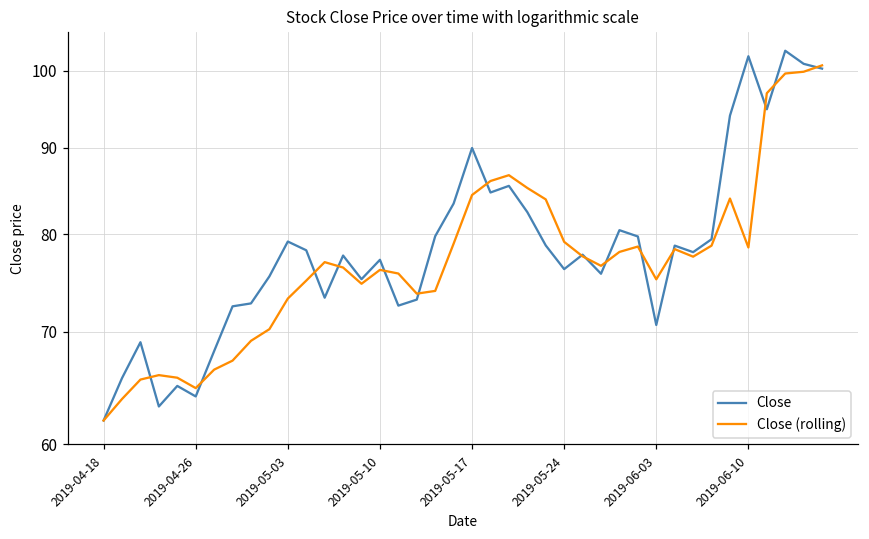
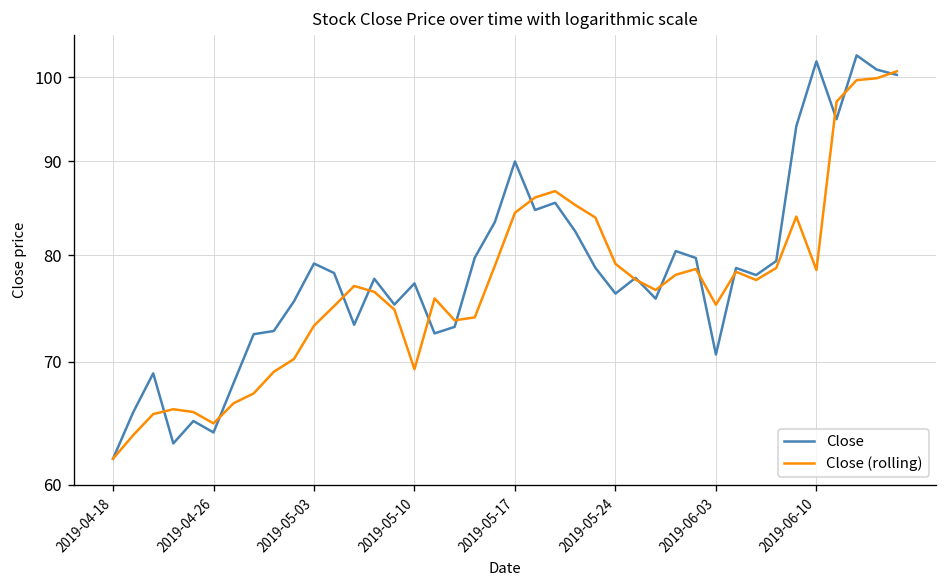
Close (rolling), 2019-05-10: 76 -> 69
